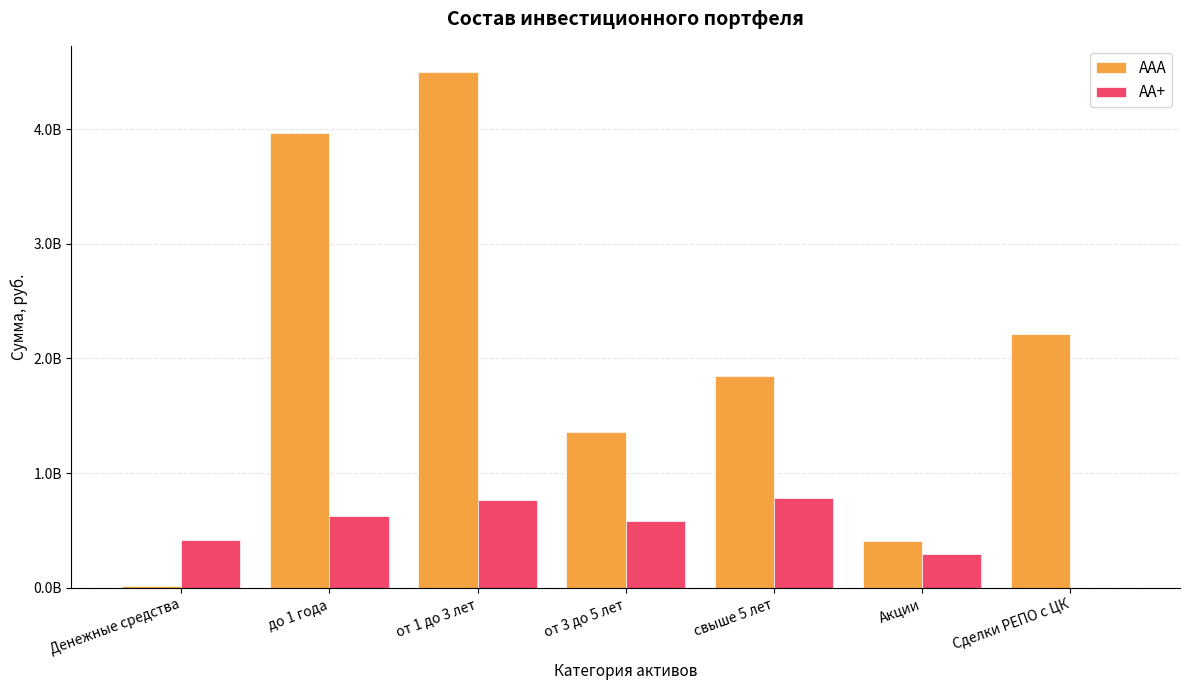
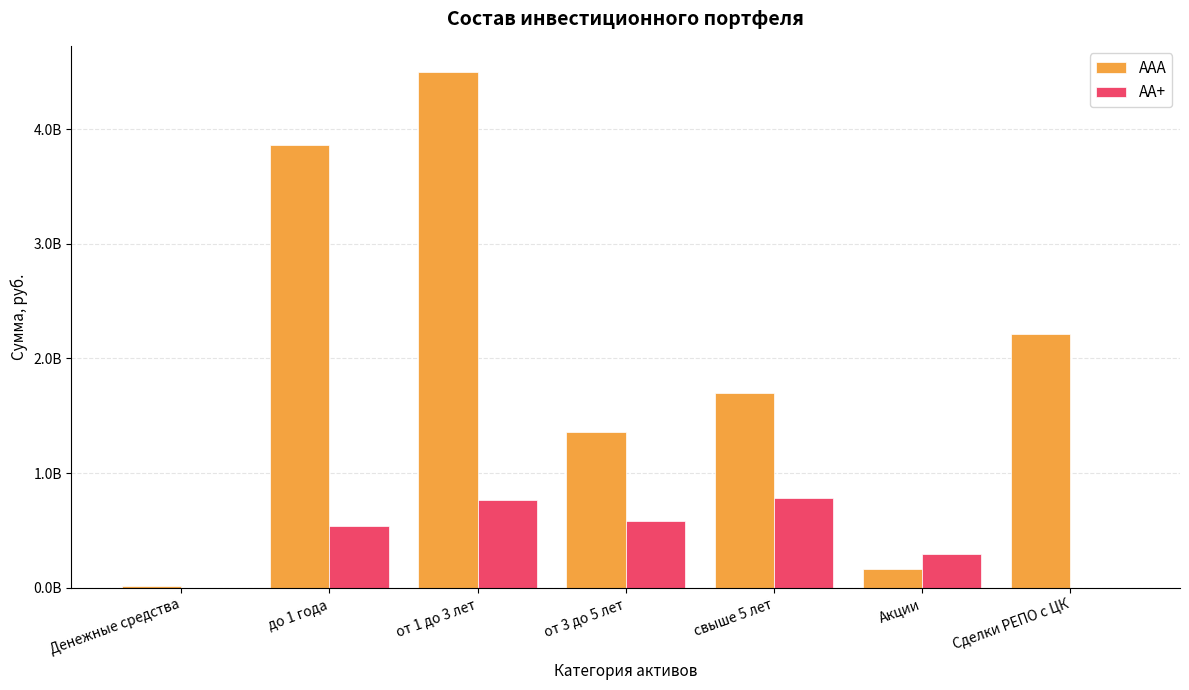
АА+, Денежные средства: 420000000 -> 0
ААА, до 1 года: 3970000000 -> 3860000000
АА+, до 1 года: 630000000 -> 540000000
ААА, свыше 5 лет: 1850000000 -> 1700000000
ААА, Акции: 410000000 -> 170000000
